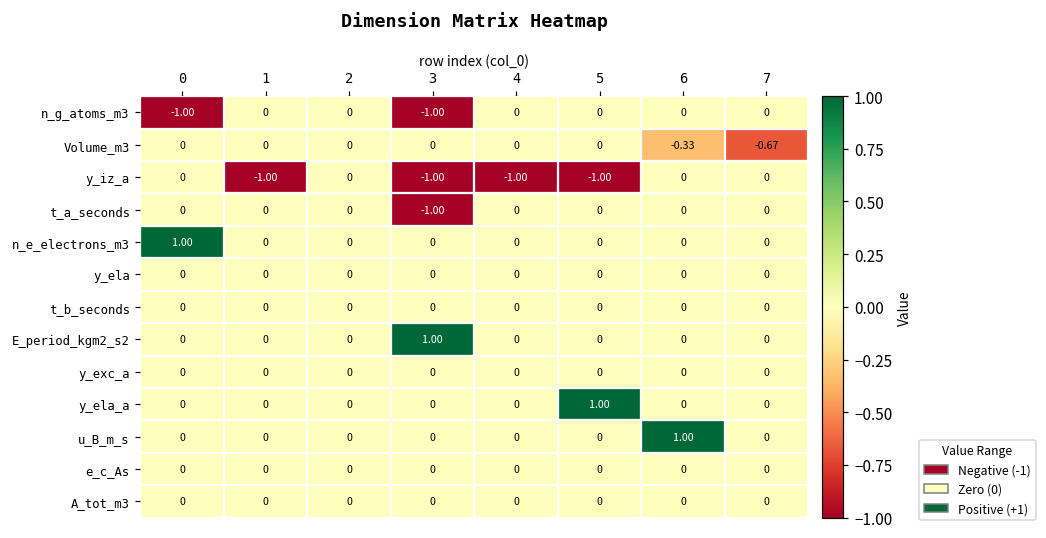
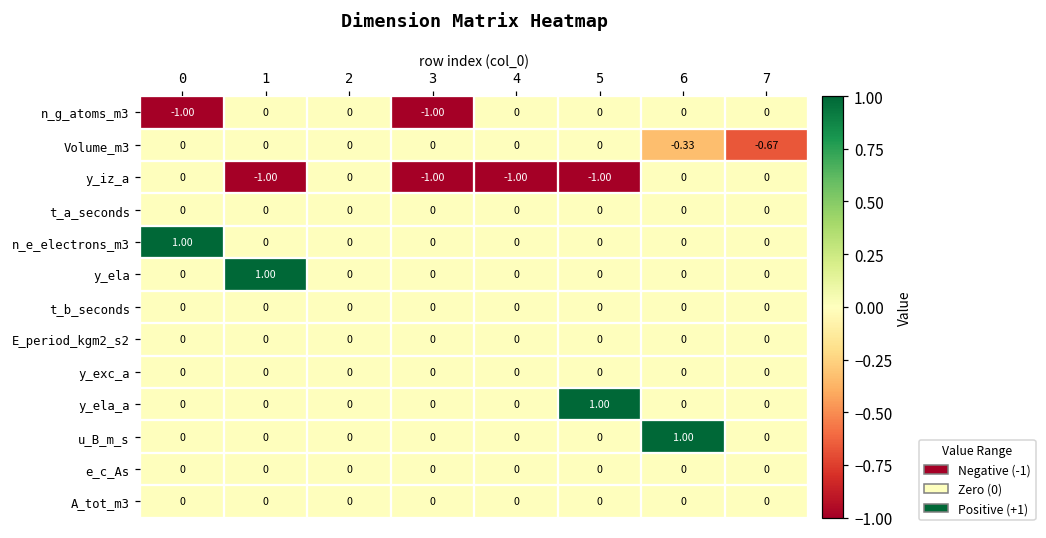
t_a_seconds, 3: -1.00 -> 0
y_ela, 1: 0 -> 1.00
E_period_kgm2_s2, 3: 1.00 -> 0
